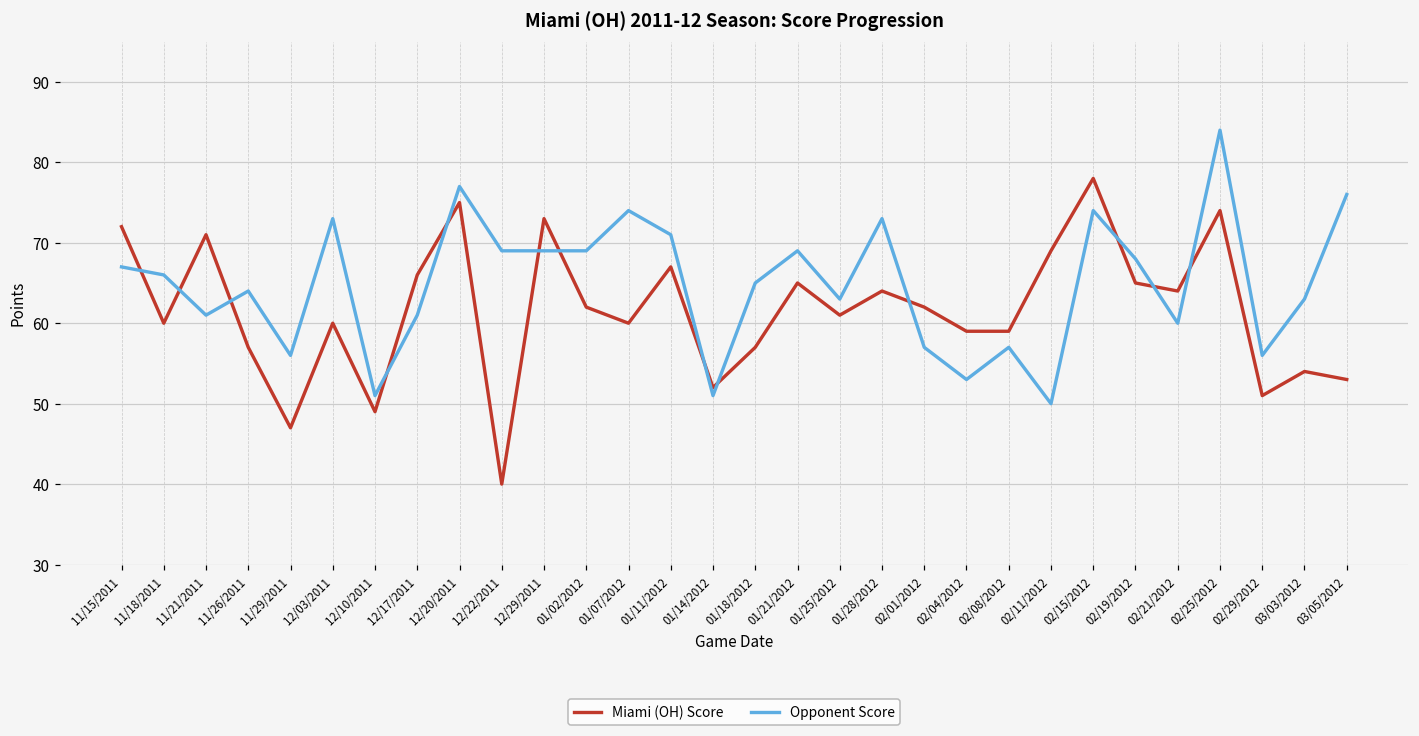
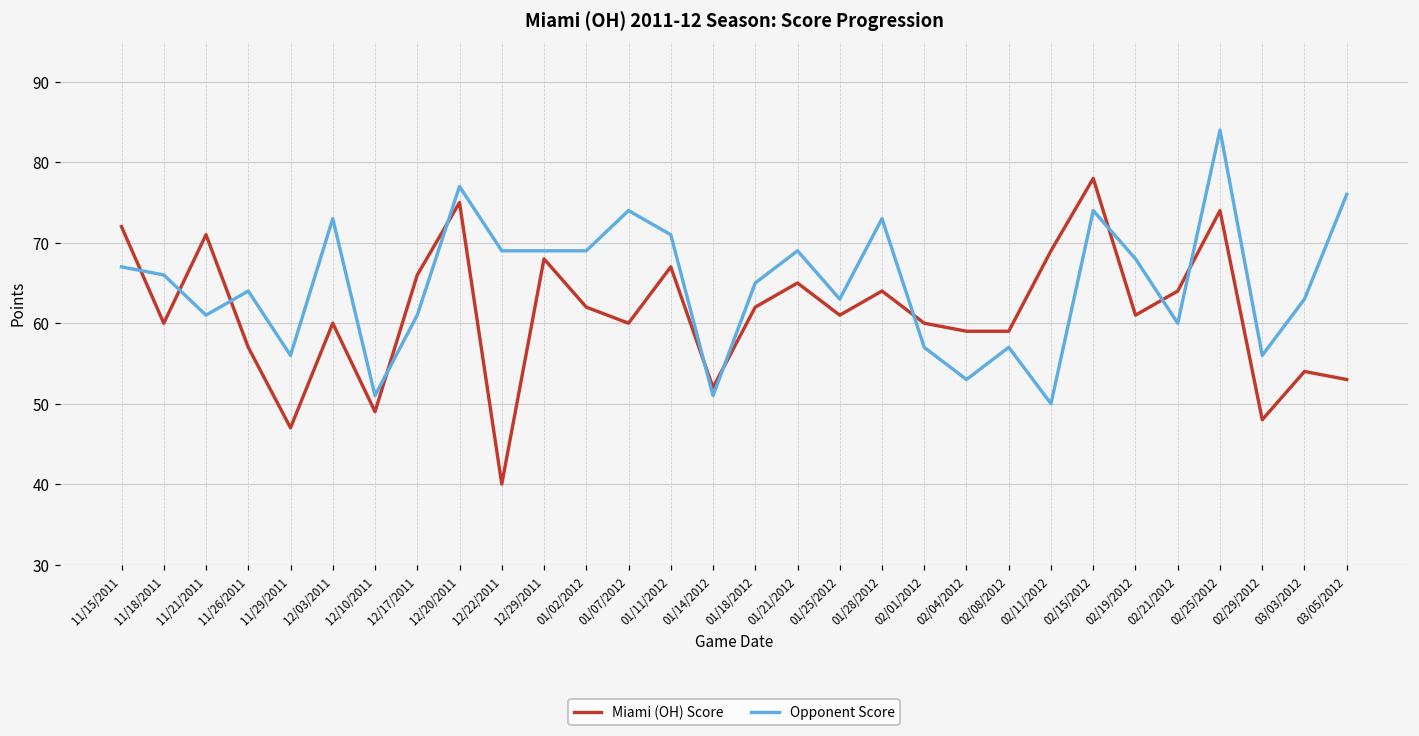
Miami (OH) Score, 12/29/2011: 73 -> 68
Miami (OH) Score, 01/18/2012: 57 -> 62
Miami (OH) Score, 02/01/2012: 62 -> 60
Miami (OH) Score, 02/19/2012: 65 -> 61
Miami (OH) Score, 02/29/2012: 51 -> 48
